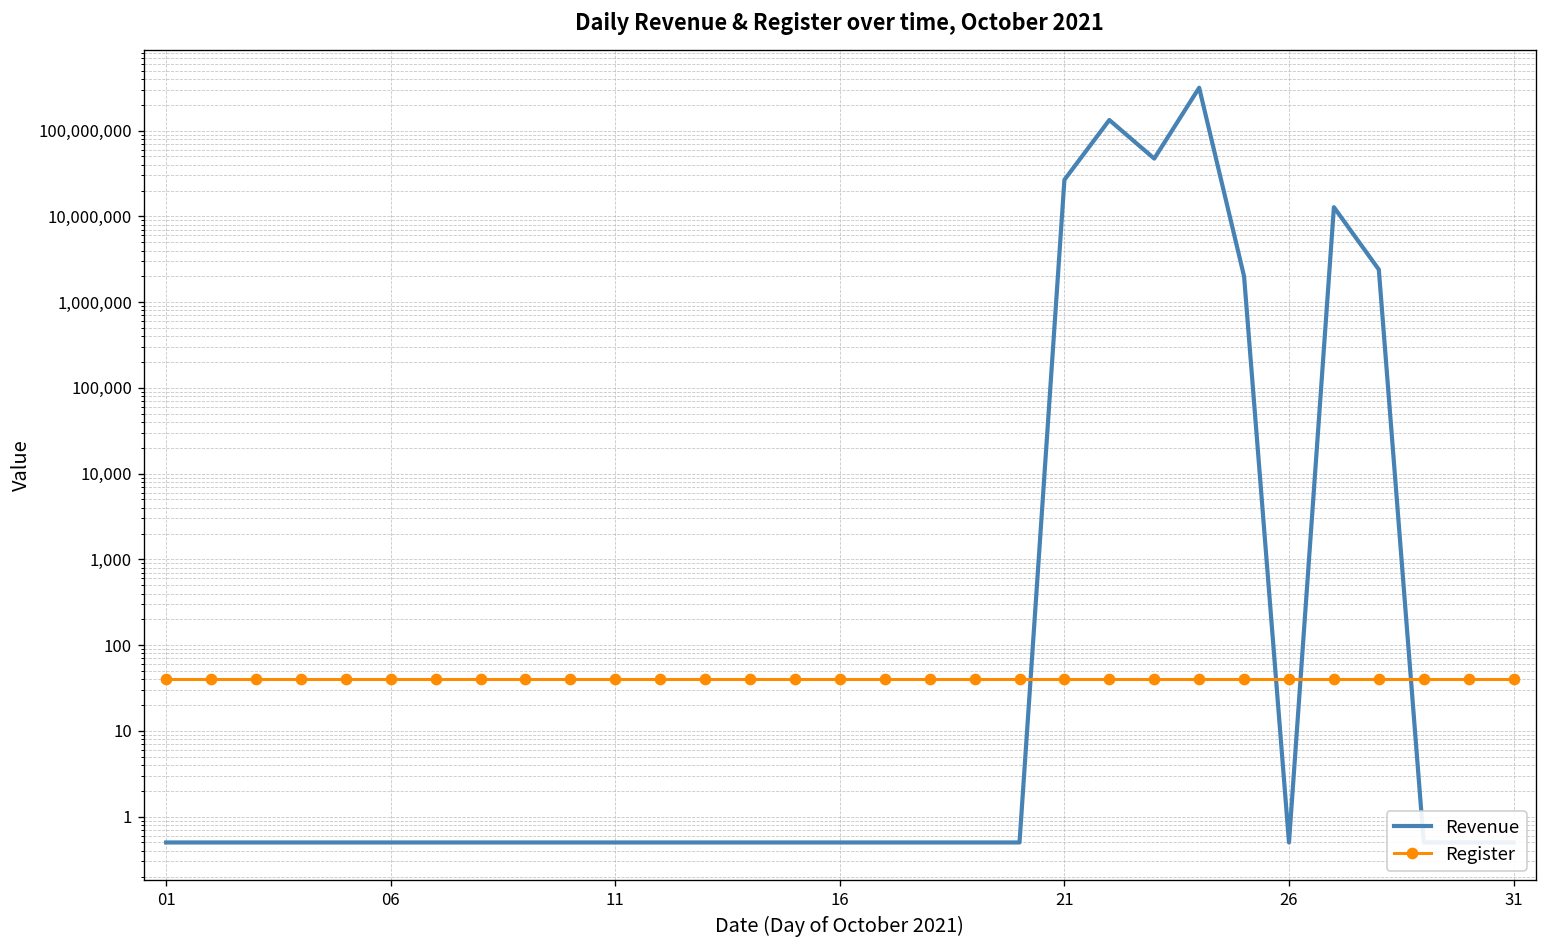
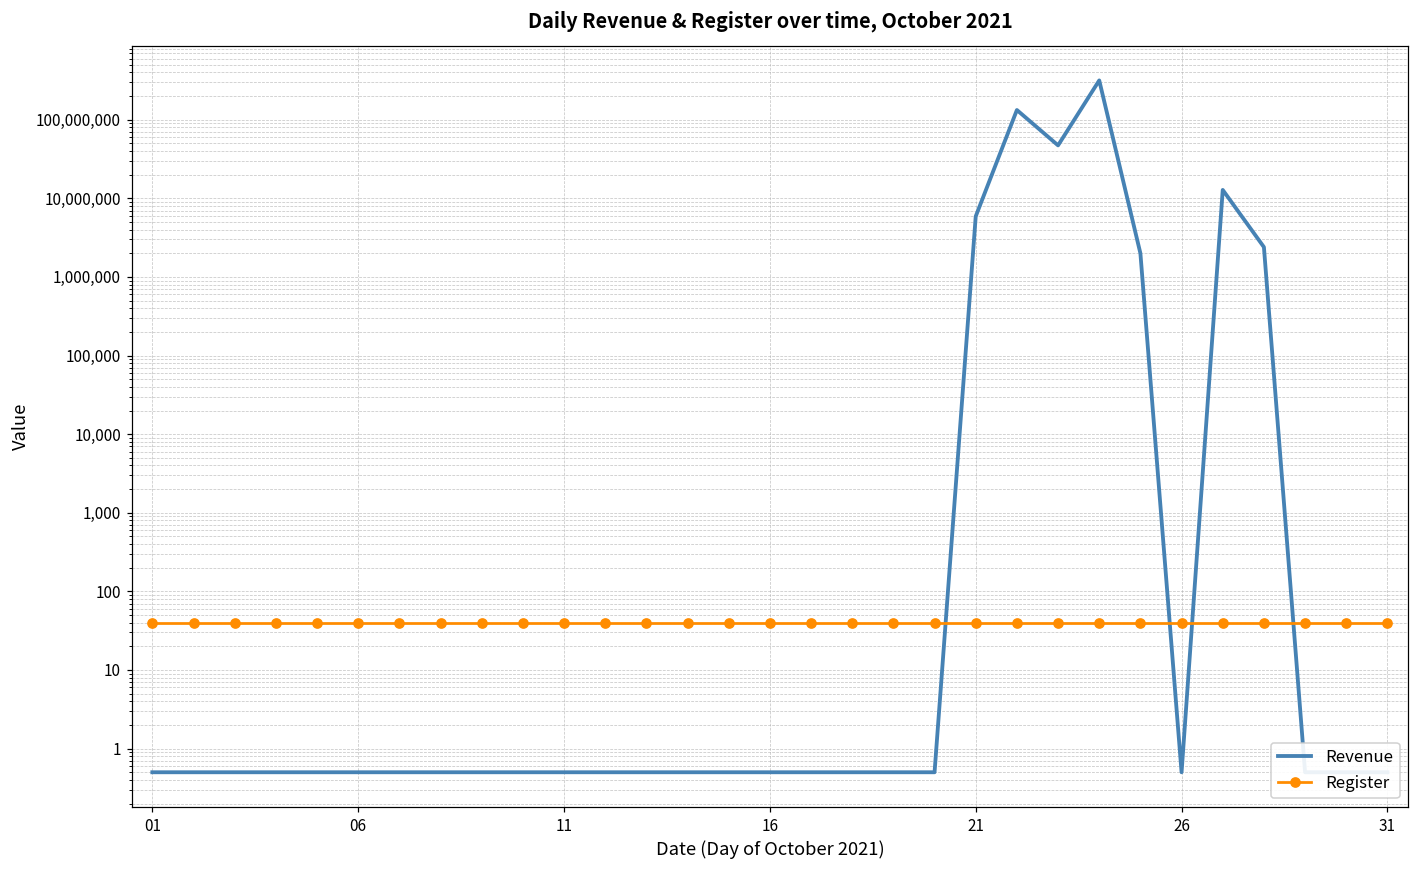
Revenue, 21: 27,000,000 -> 6,000,000
